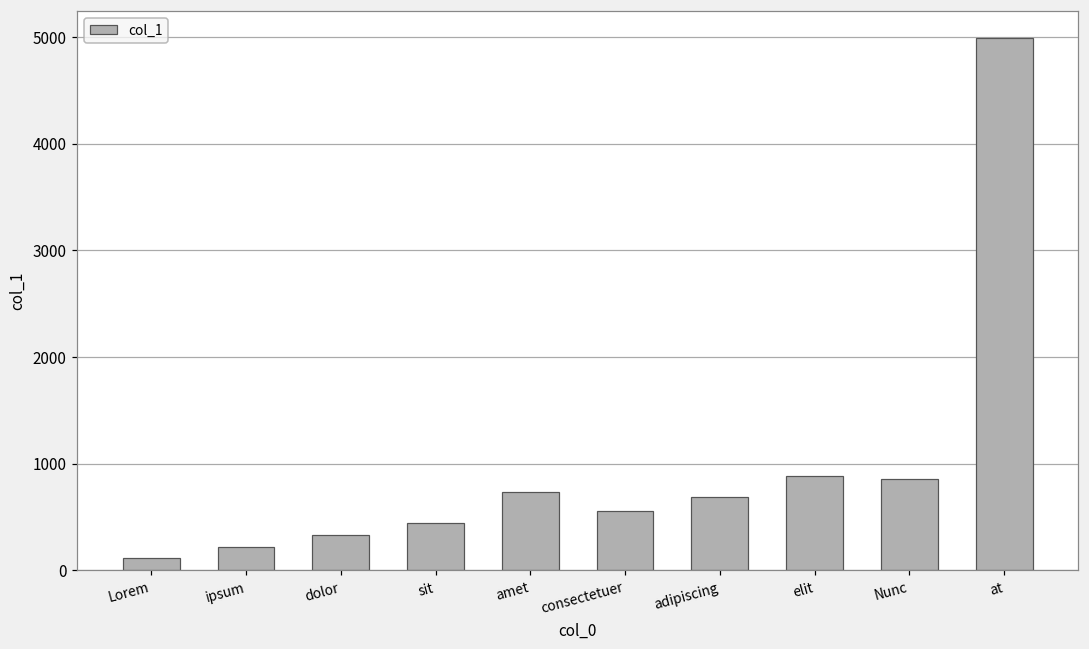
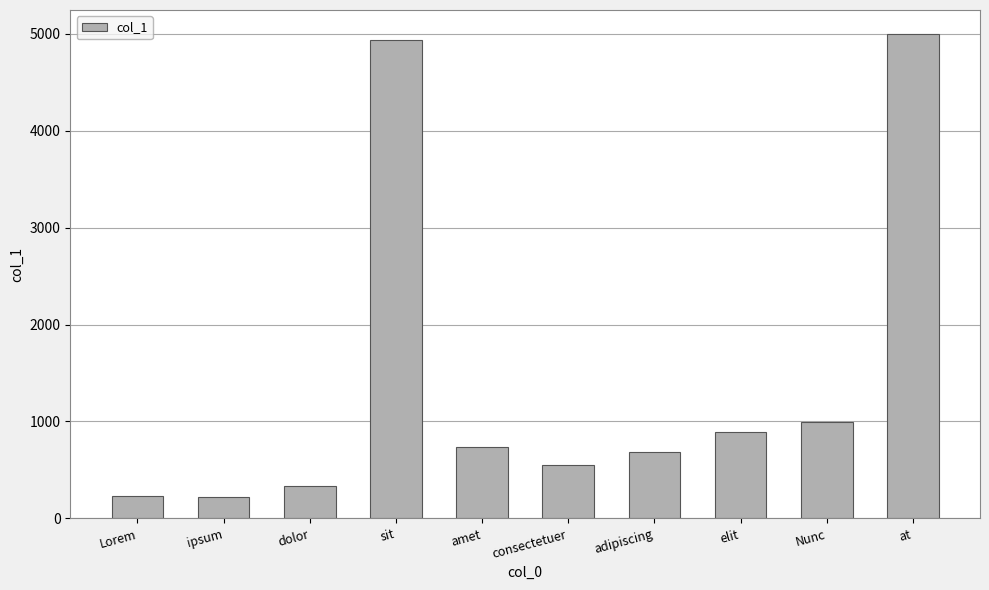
Lorem: 100 -> 200
sit: 400 -> 4900
Nunc: 900 -> 1000
